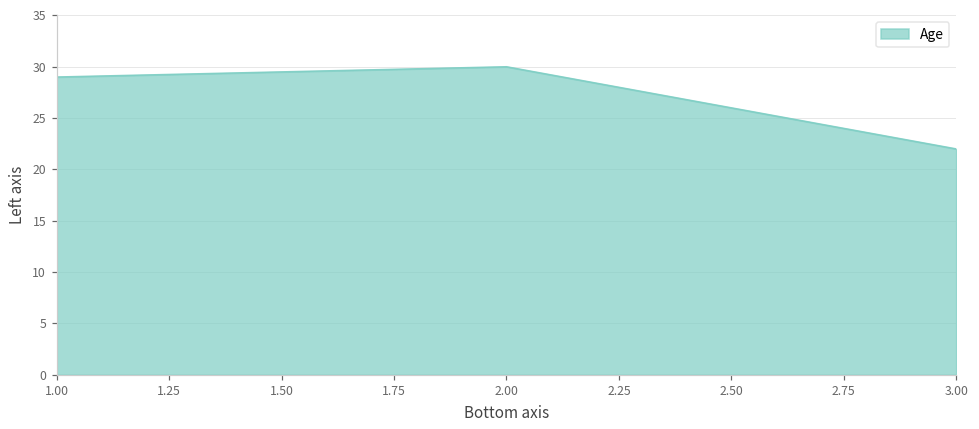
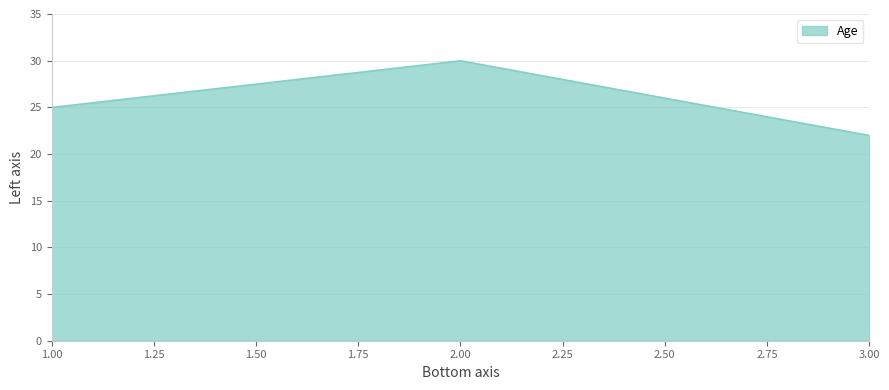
1.00: 29 -> 25
